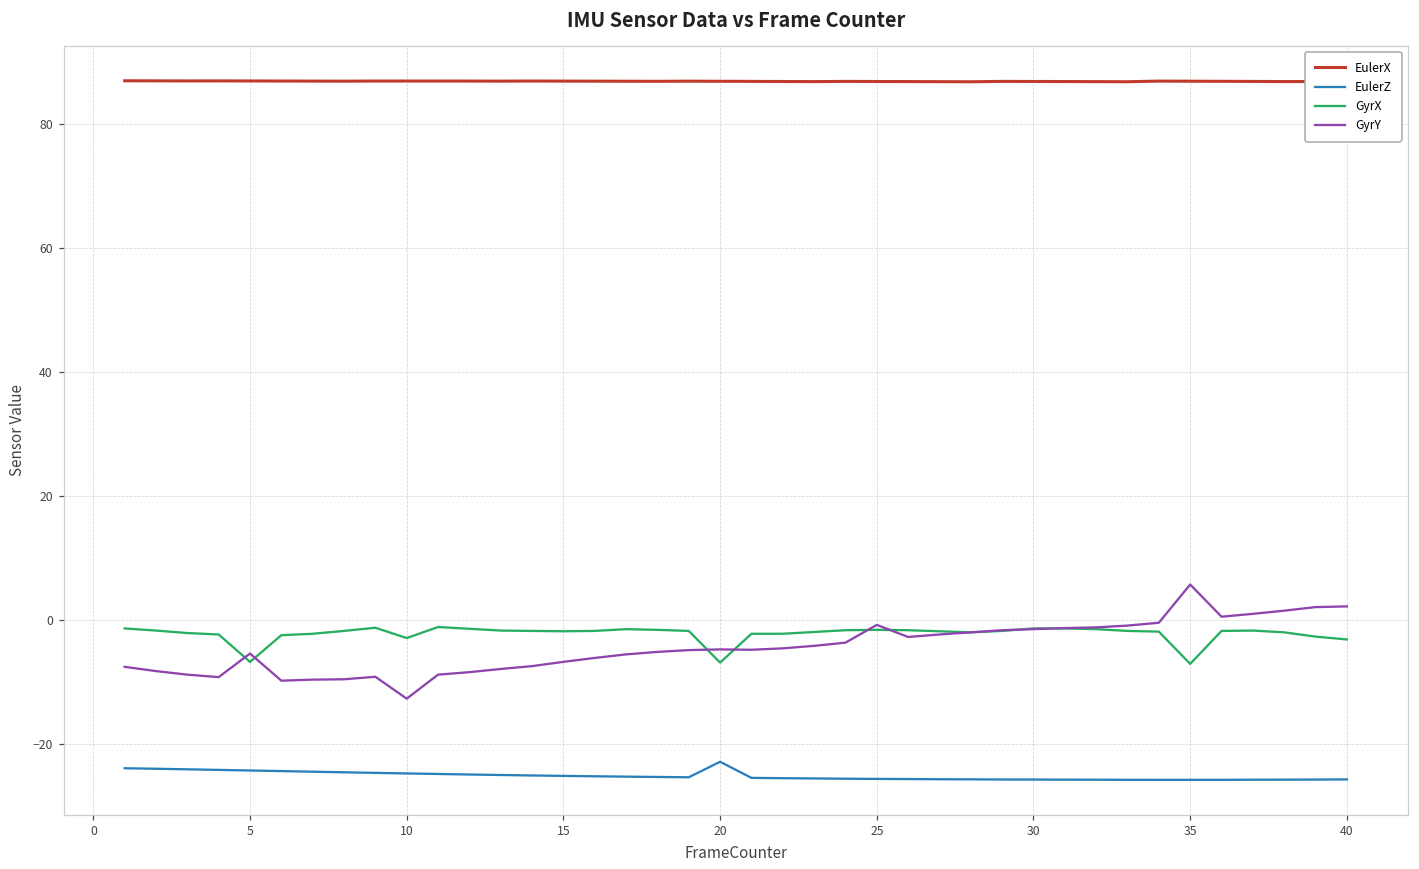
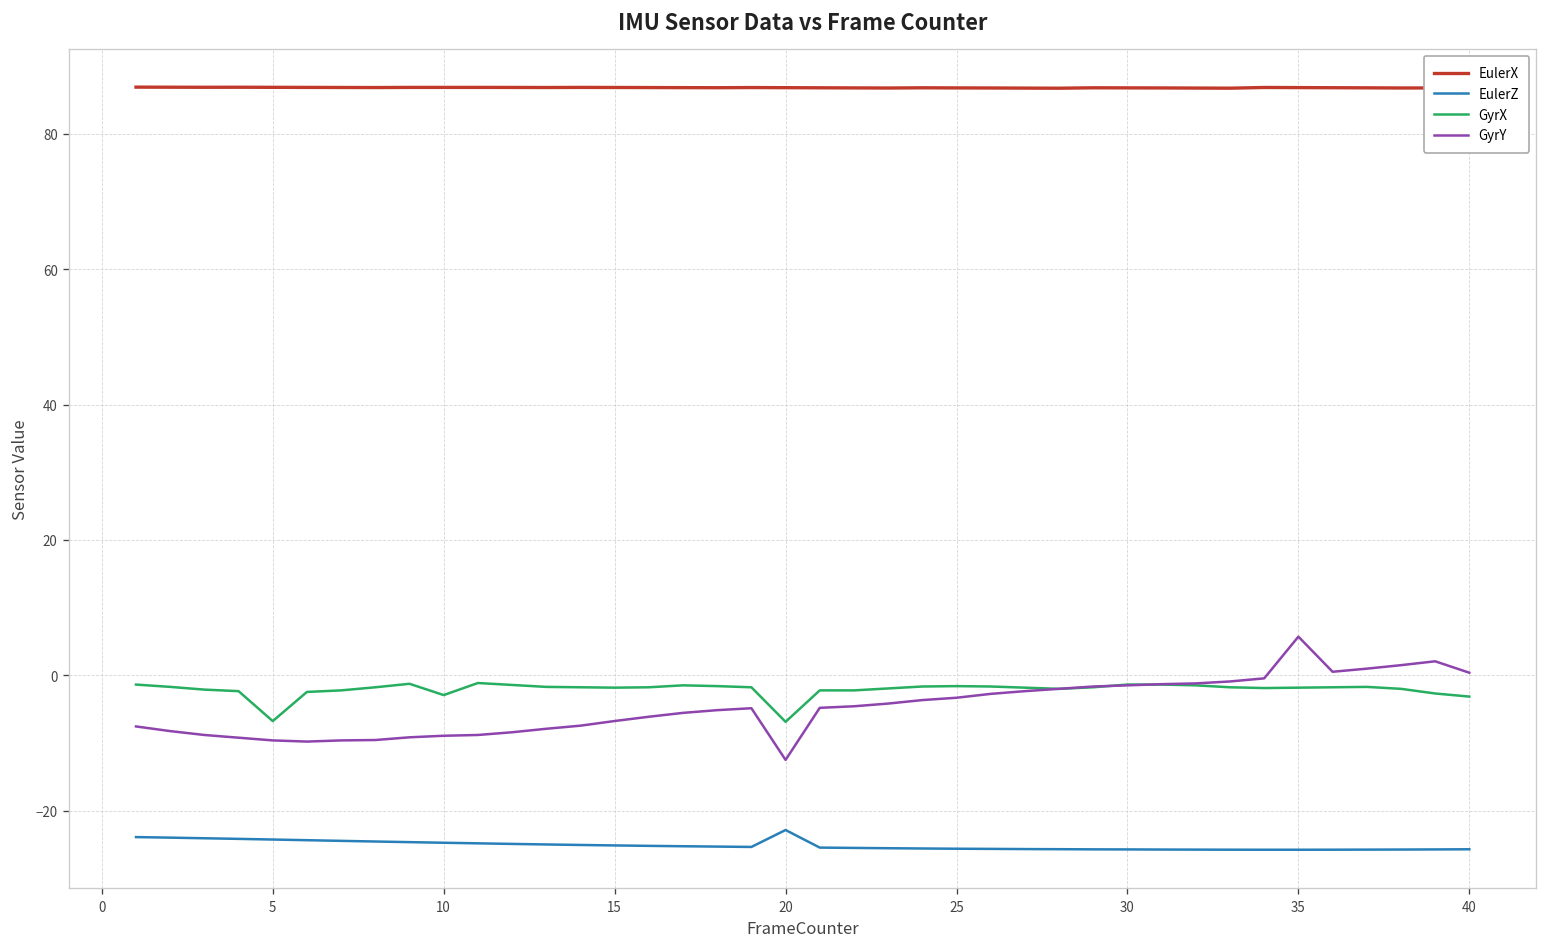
GyrY, 5: -5 -> -10
GyrY, 10: -13 -> -9
GyrY, 20: -5 -> -13
GyrY, 25: -1 -> -3
GyrX, 35: -7 -> -2
GyrY, 40: 2 -> 0
